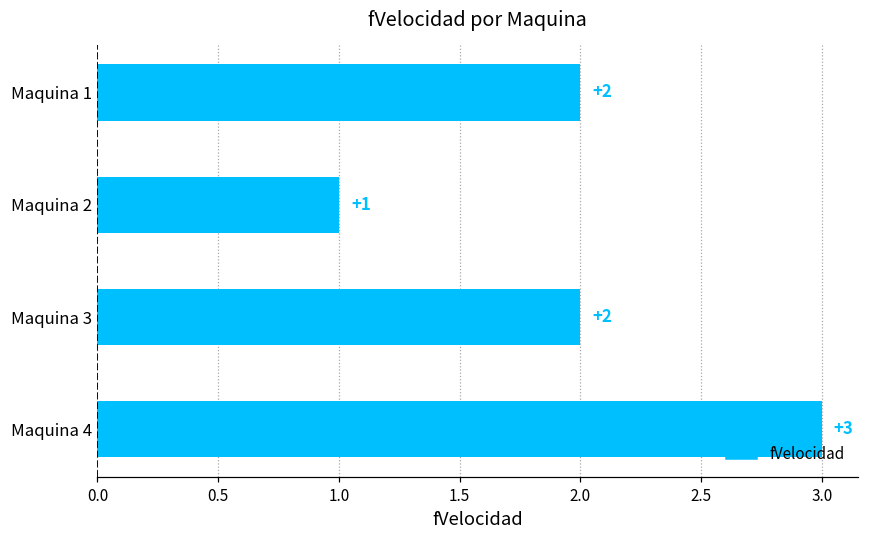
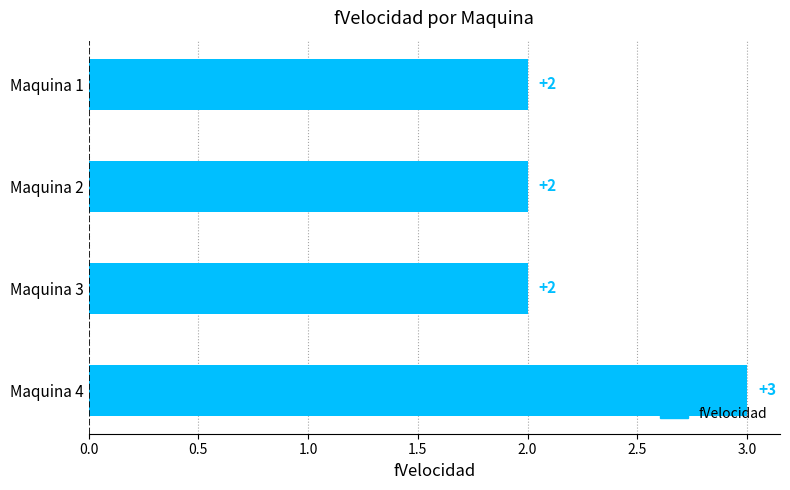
Maquina 2: +1 -> +2
